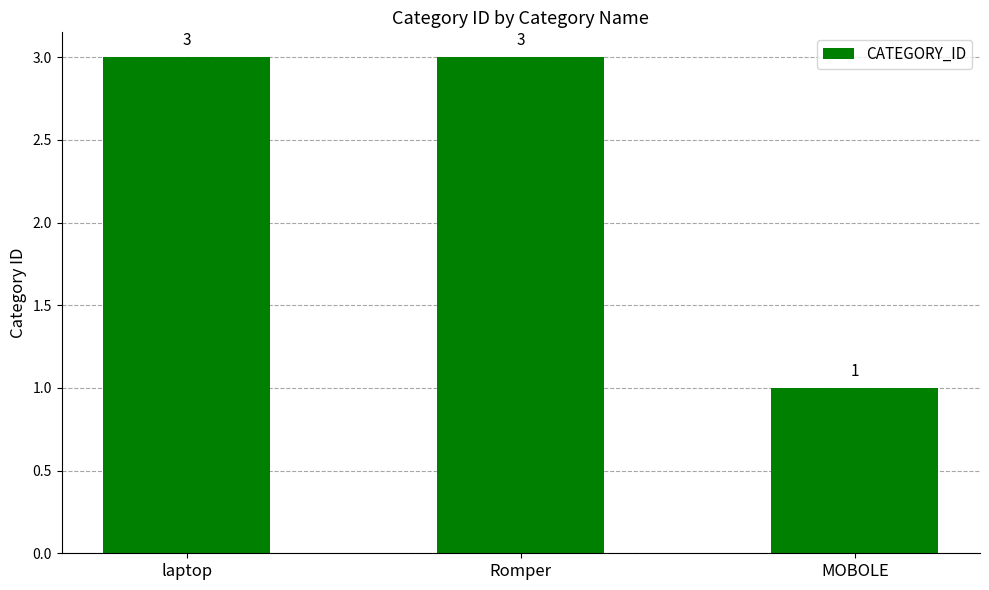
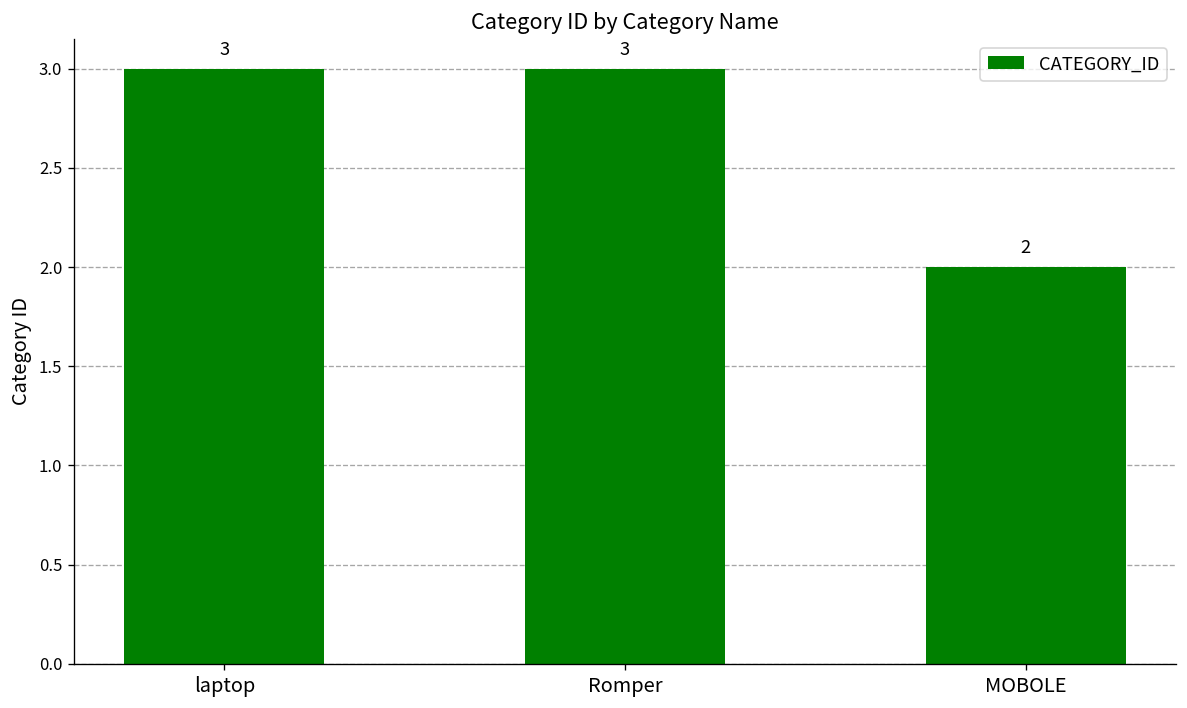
MOBOLE: 1 -> 2
